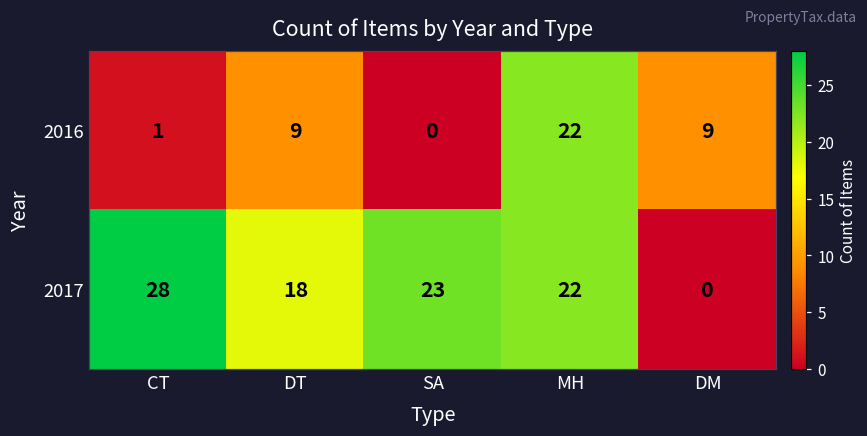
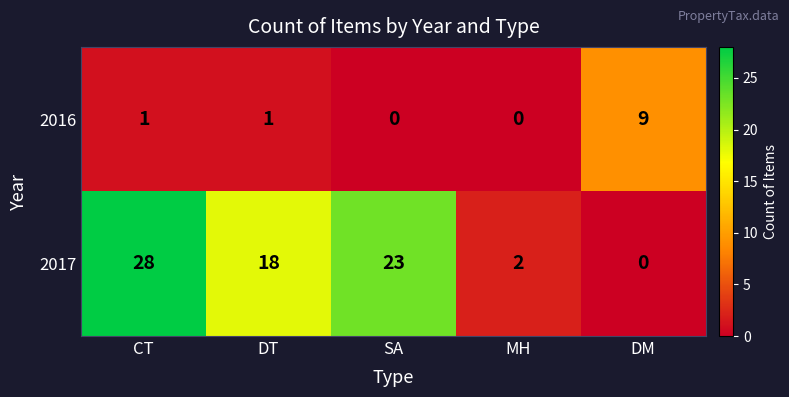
2016, DT: 9 -> 1
2016, MH: 22 -> 0
2017, MH: 22 -> 2
